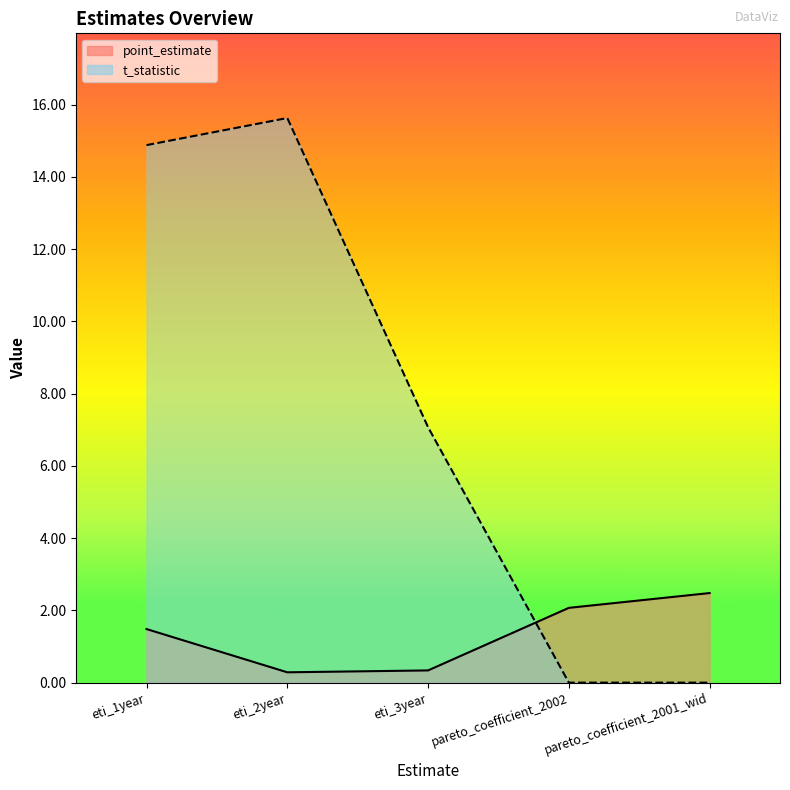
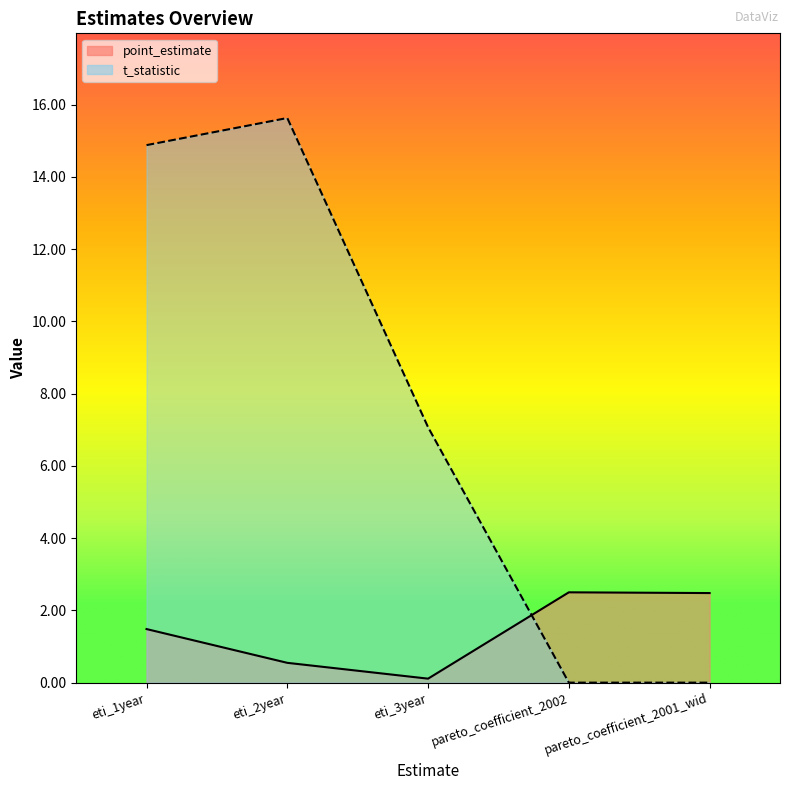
point_estimate, eti_2year: 0.3 -> 0.5
point_estimate, eti_3year: 0.3 -> 0.1
point_estimate, pareto_coefficient_2002: 2.1 -> 2.5
